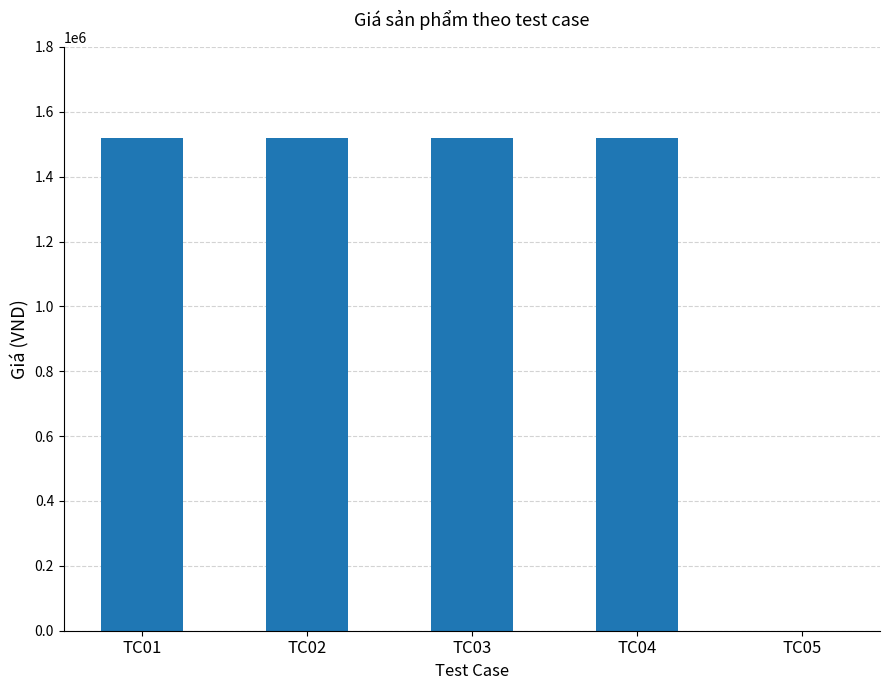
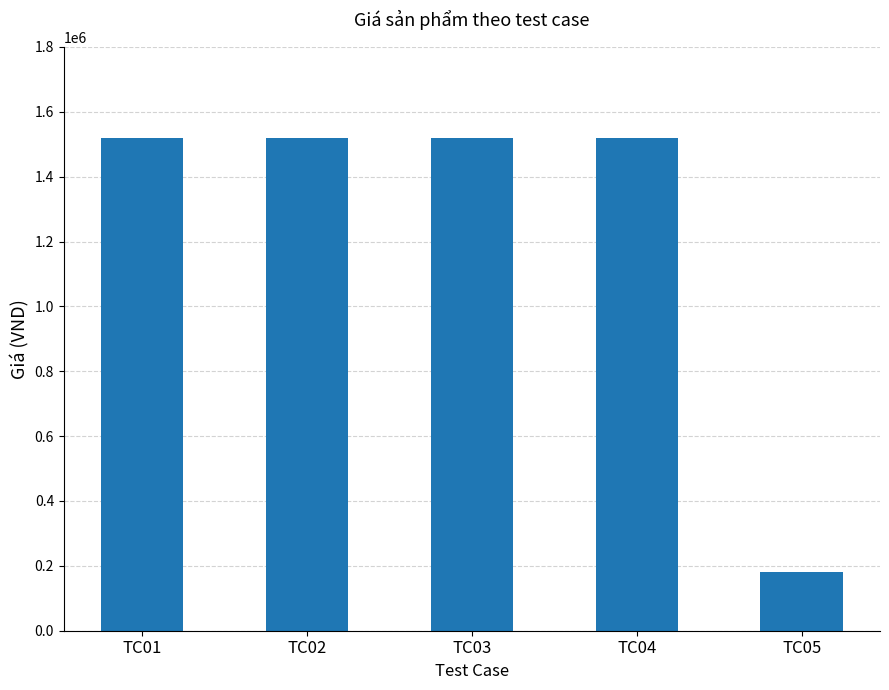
TC05: 0 -> 180000
